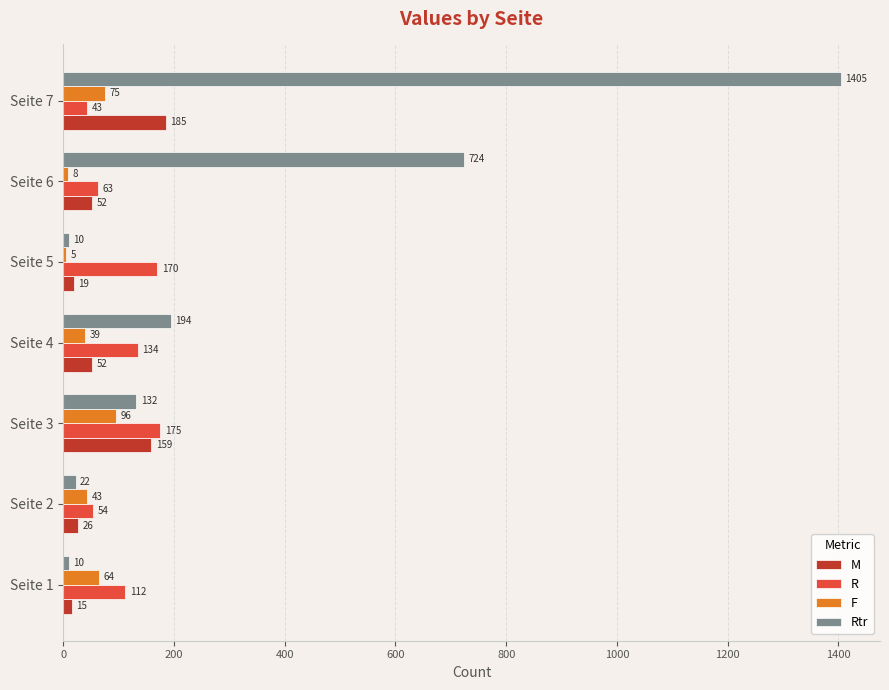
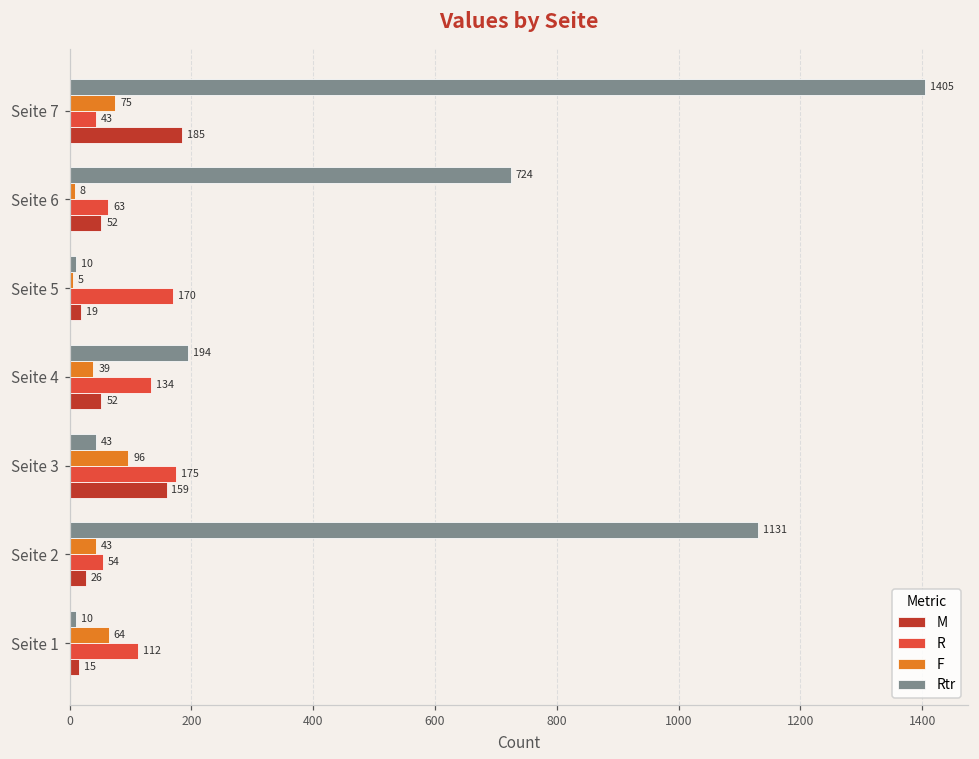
Rtr, Seite 3: 132 -> 43
Rtr, Seite 2: 22 -> 1131
